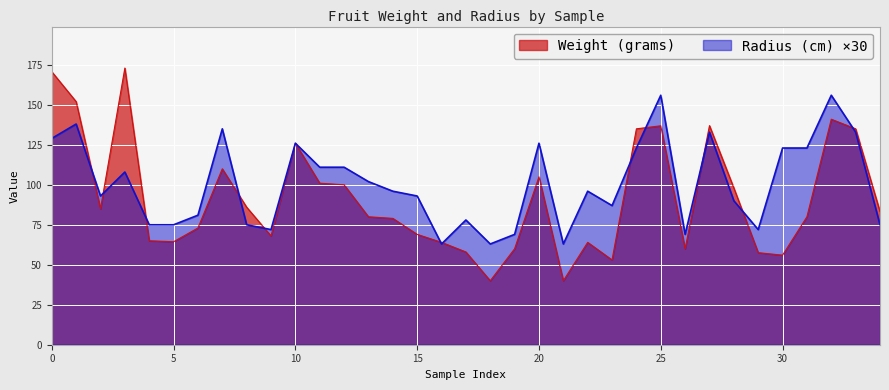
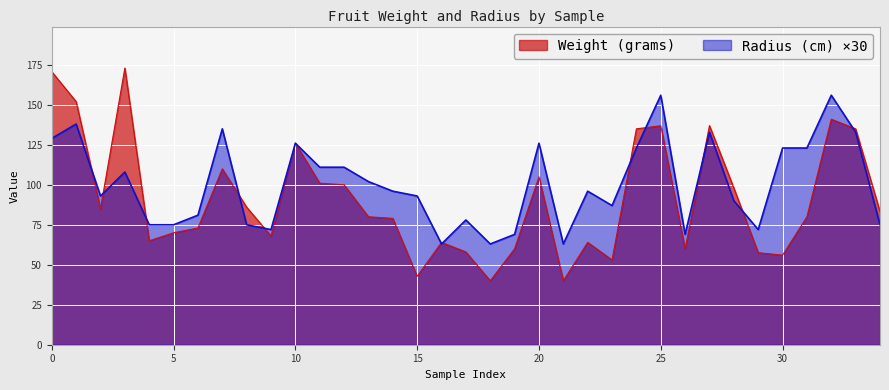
Weight (grams), 5: 64 -> 70
Weight (grams), 15: 69 -> 43
